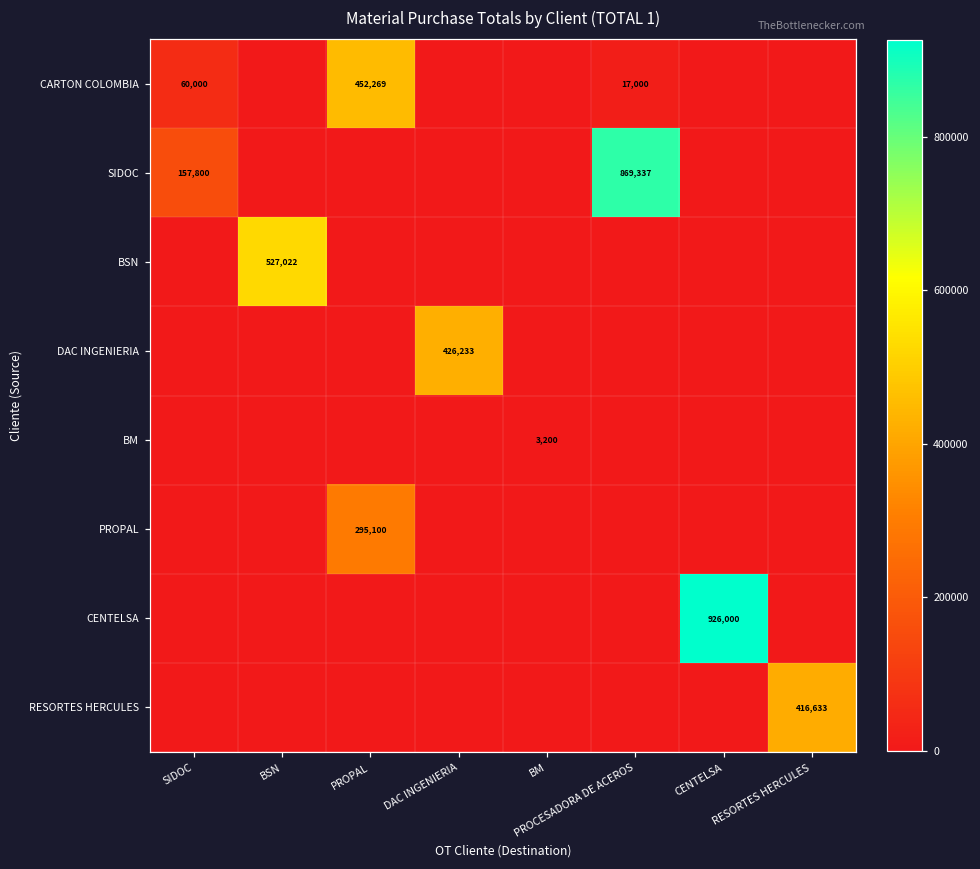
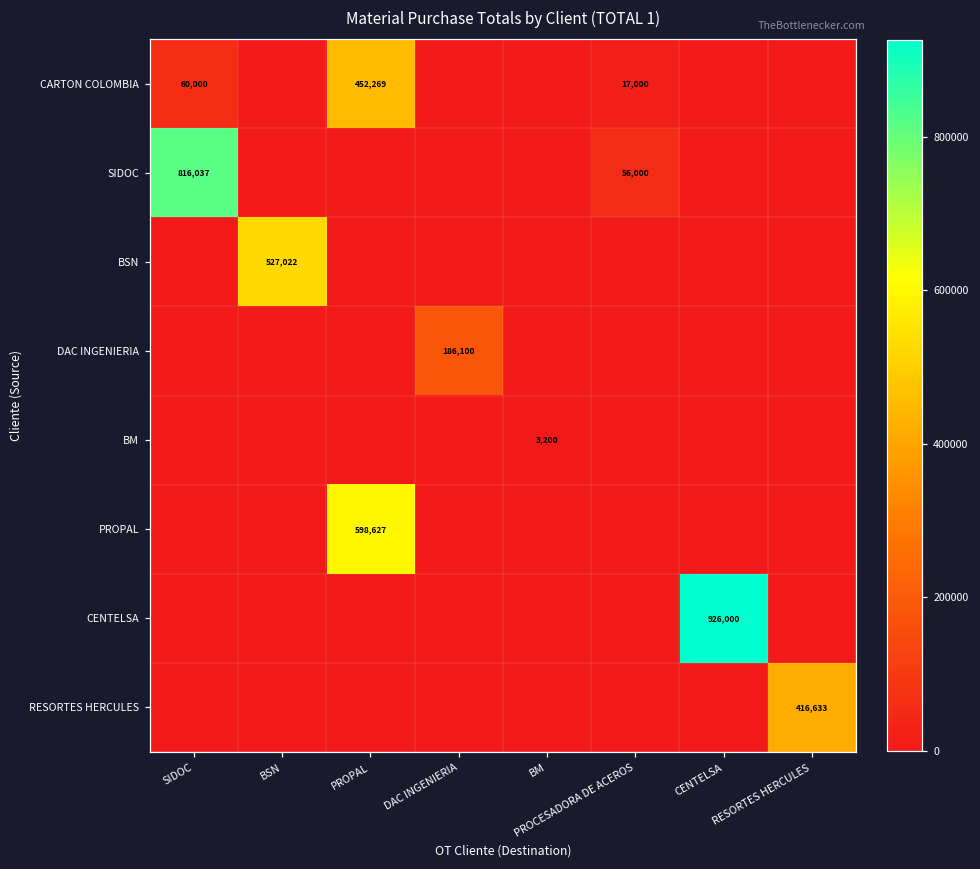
SIDOC, SIDOC: 157,800 -> 816,037
SIDOC, PROCESADORA DE ACEROS: 869,337 -> 56,000
DAC INGENIERIA, DAC INGENIERIA: 426,233 -> 186,100
PROPAL, PROPAL: 295,100 -> 598,627
